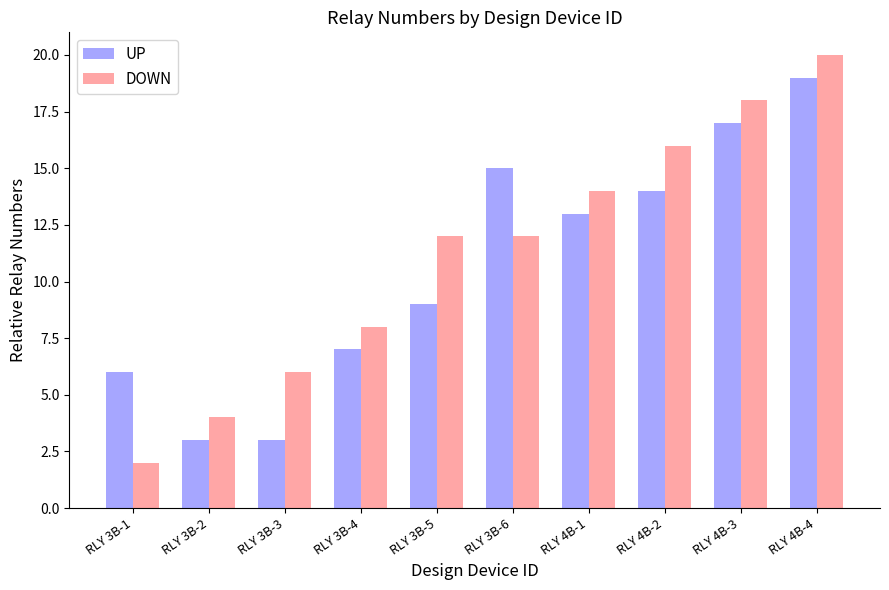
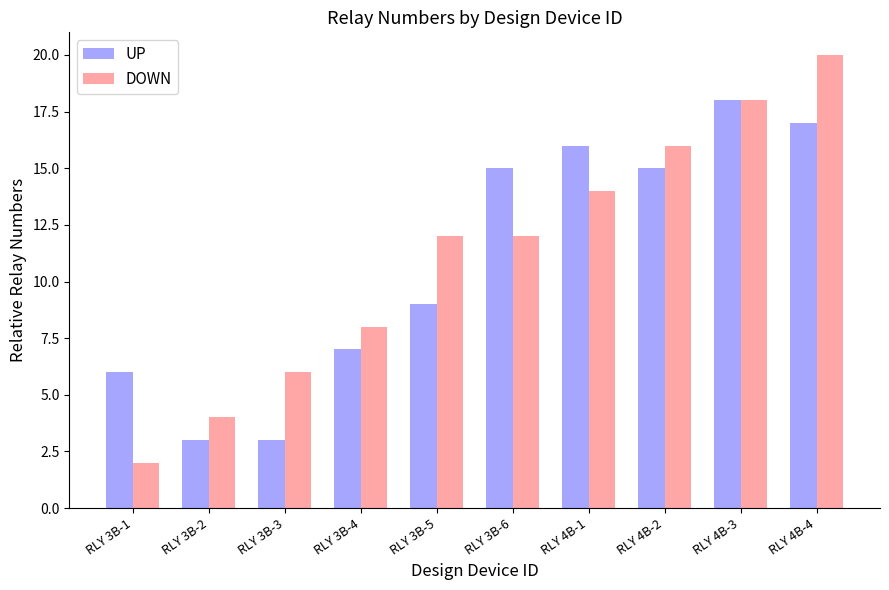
UP, RLY 4B-1: 13 -> 16
UP, RLY 4B-2: 14 -> 15
UP, RLY 4B-3: 17 -> 18
UP, RLY 4B-4: 19 -> 17
